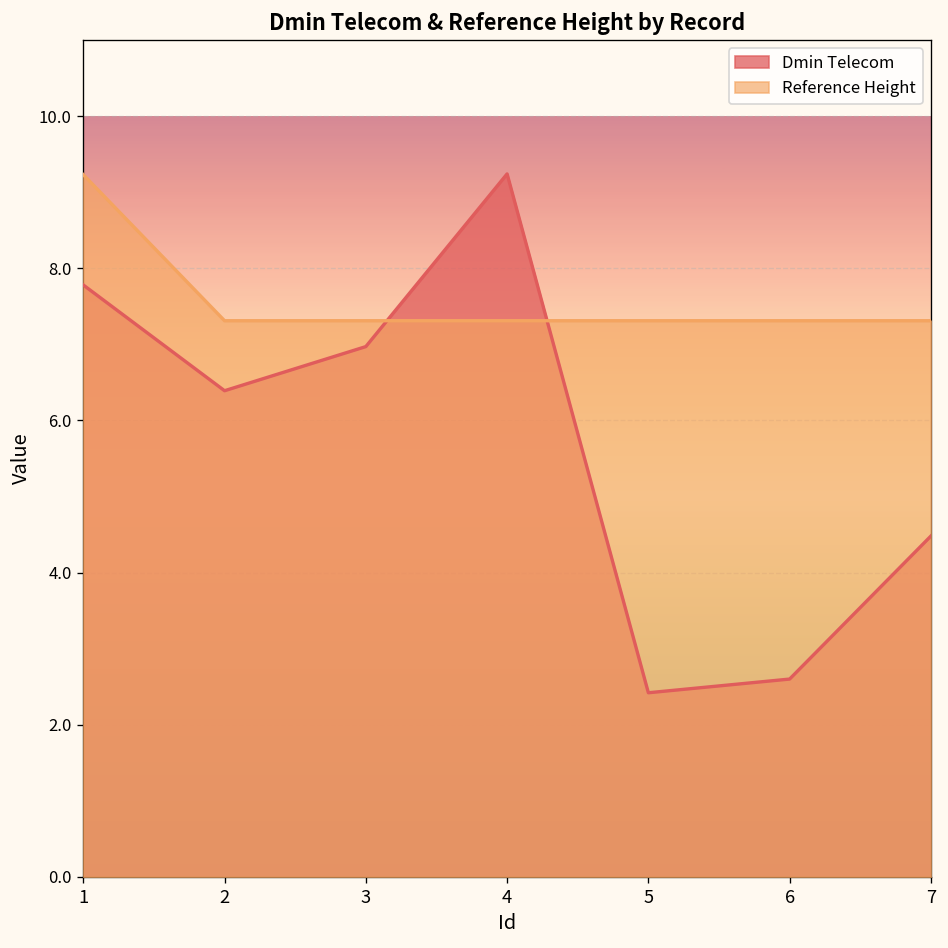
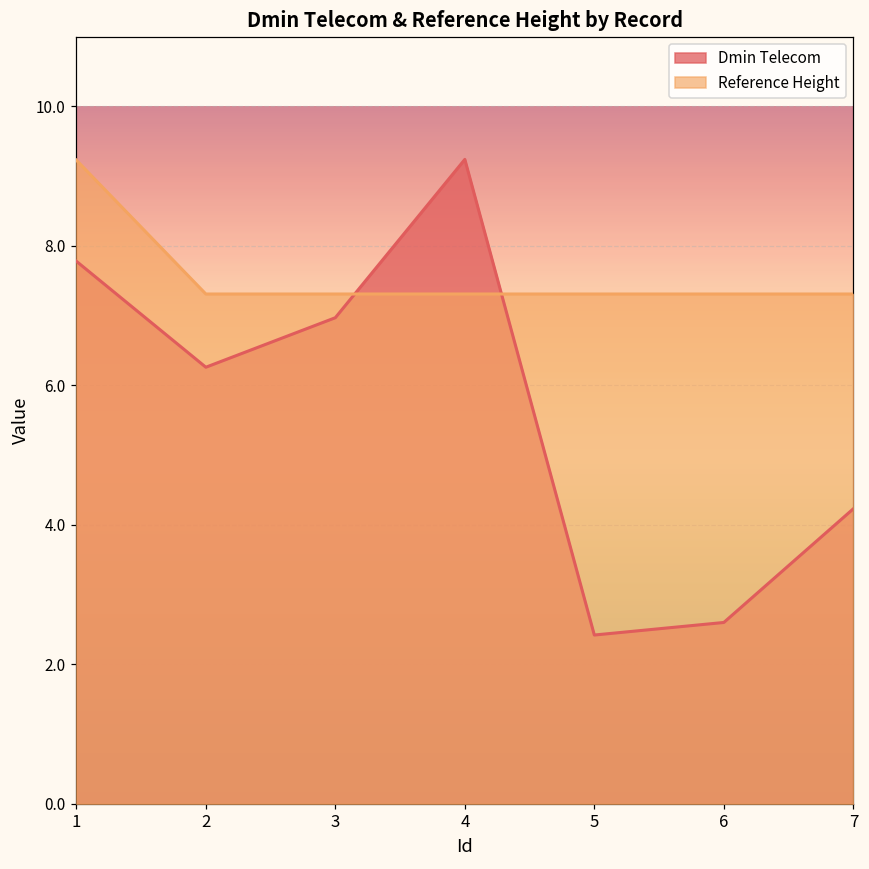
Dmin Telecom, 2: 6.4 -> 6.3
Dmin Telecom, 7: 4.5 -> 4.2
